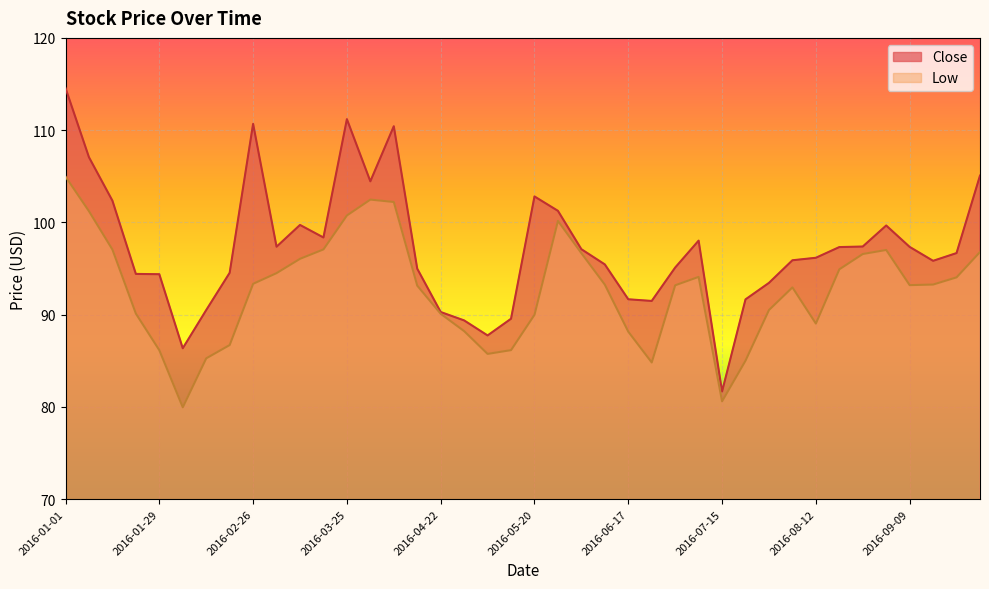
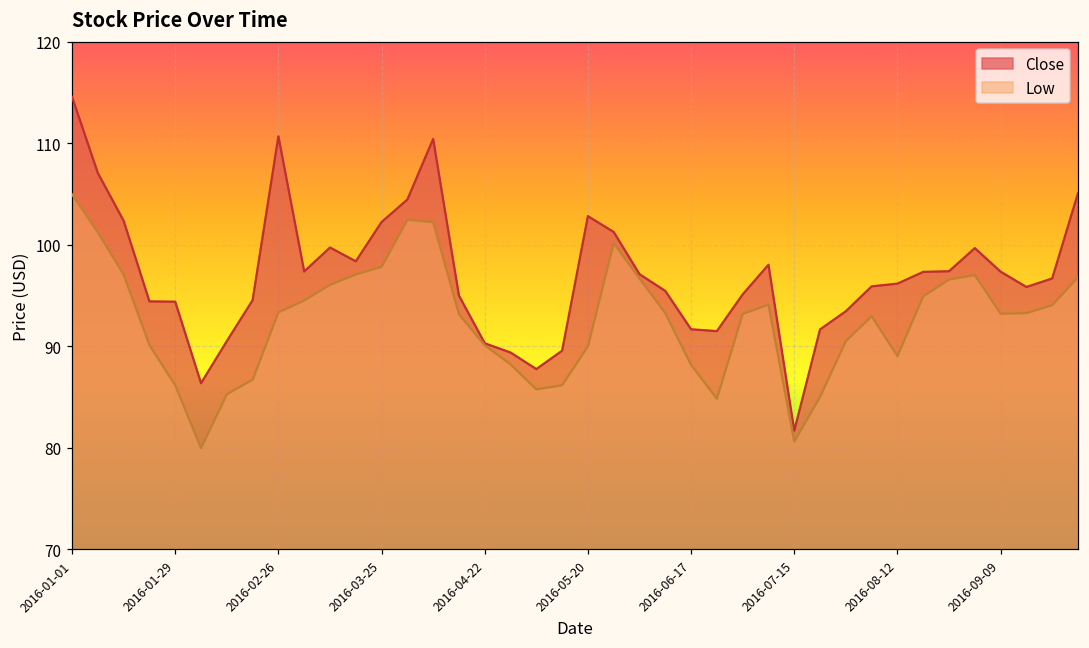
Close, 2016-03-25: 111 -> 102
Low, 2016-03-25: 101 -> 98
